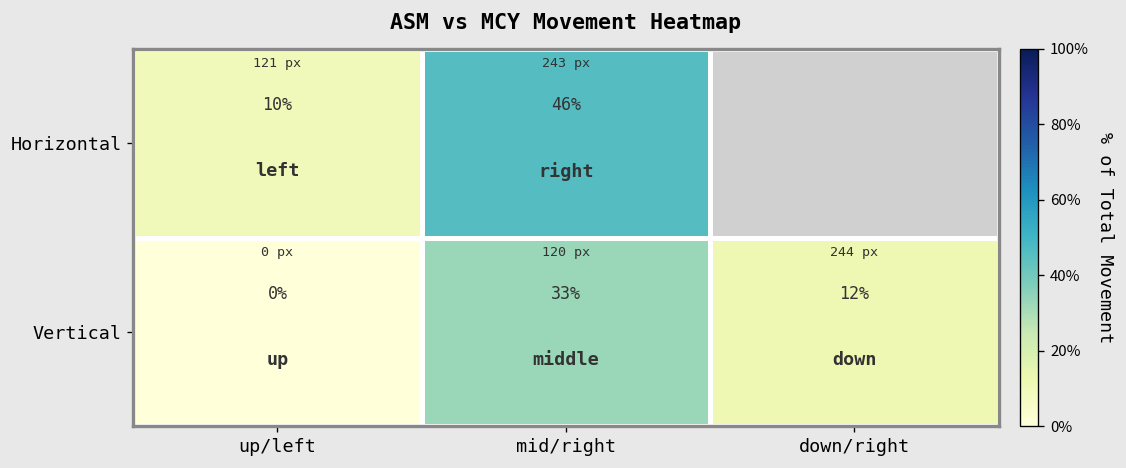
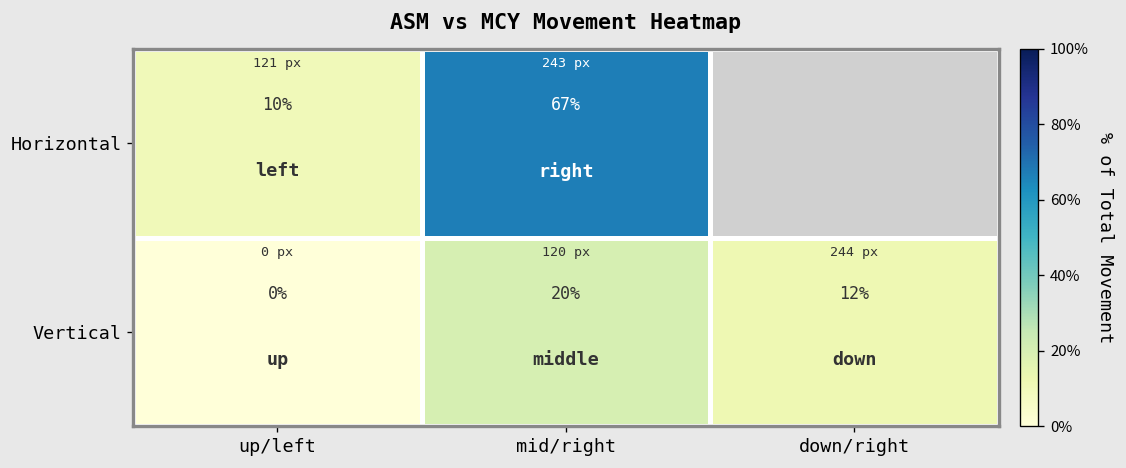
Horizontal, mid/right: 46% -> 67%
Vertical, mid/right: 33% -> 20%
